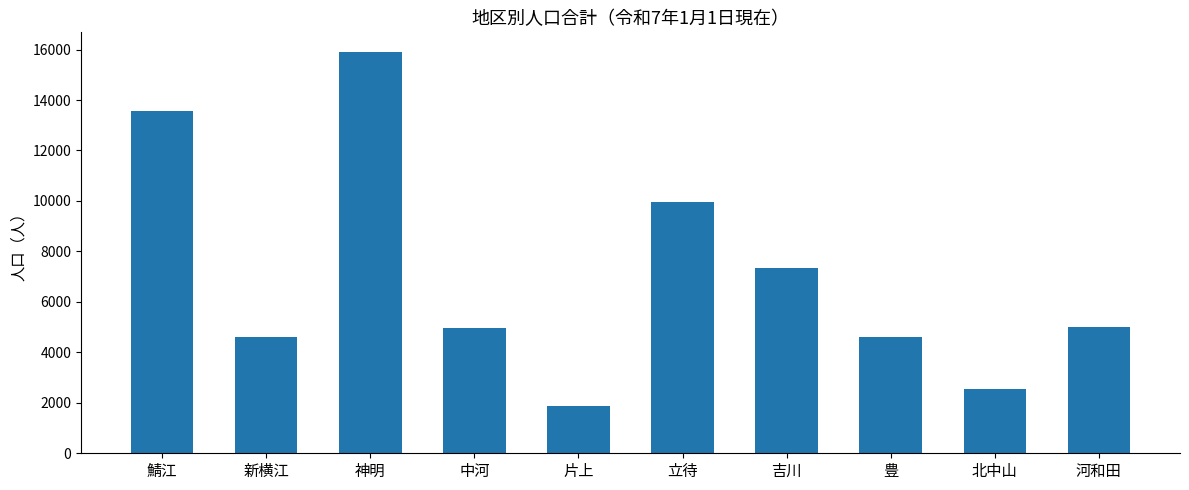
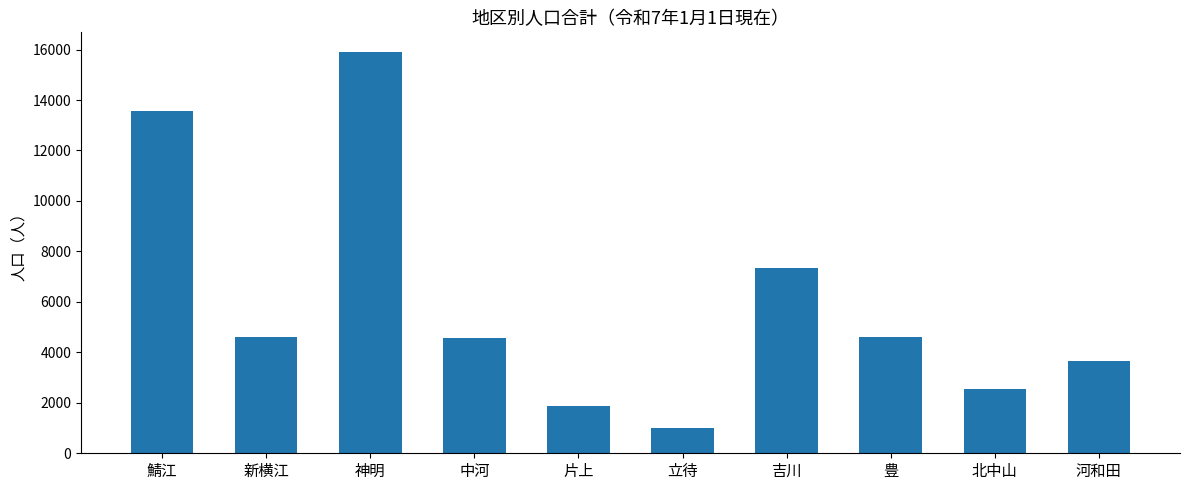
中河: 5000 -> 4600
立待: 10000 -> 1000
河和田: 5000 -> 3600
